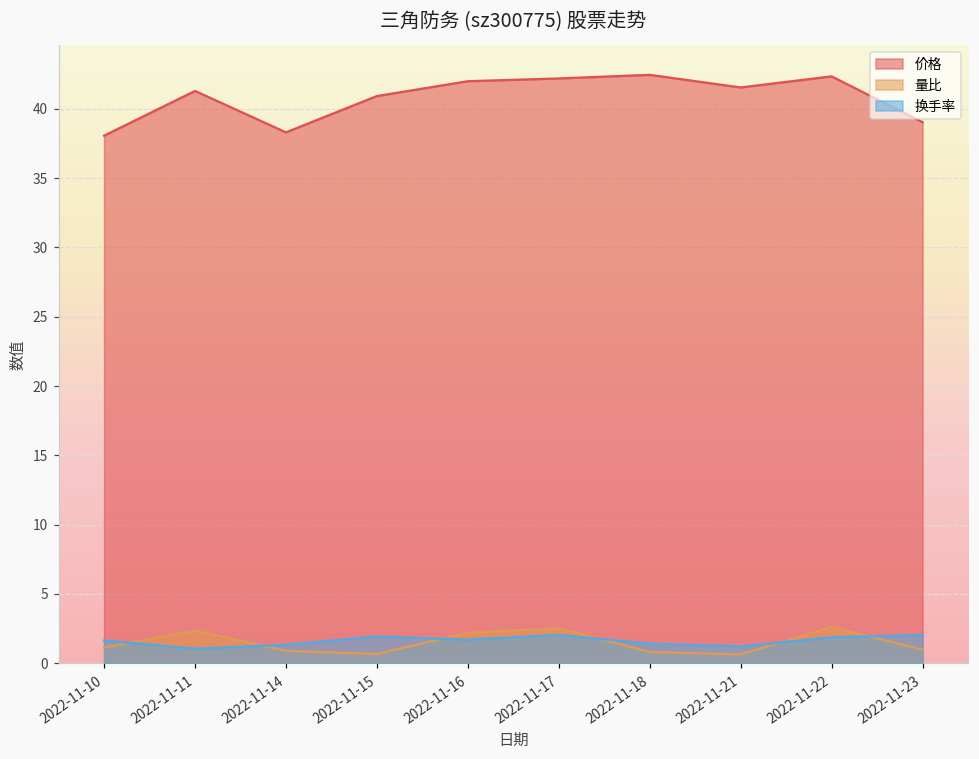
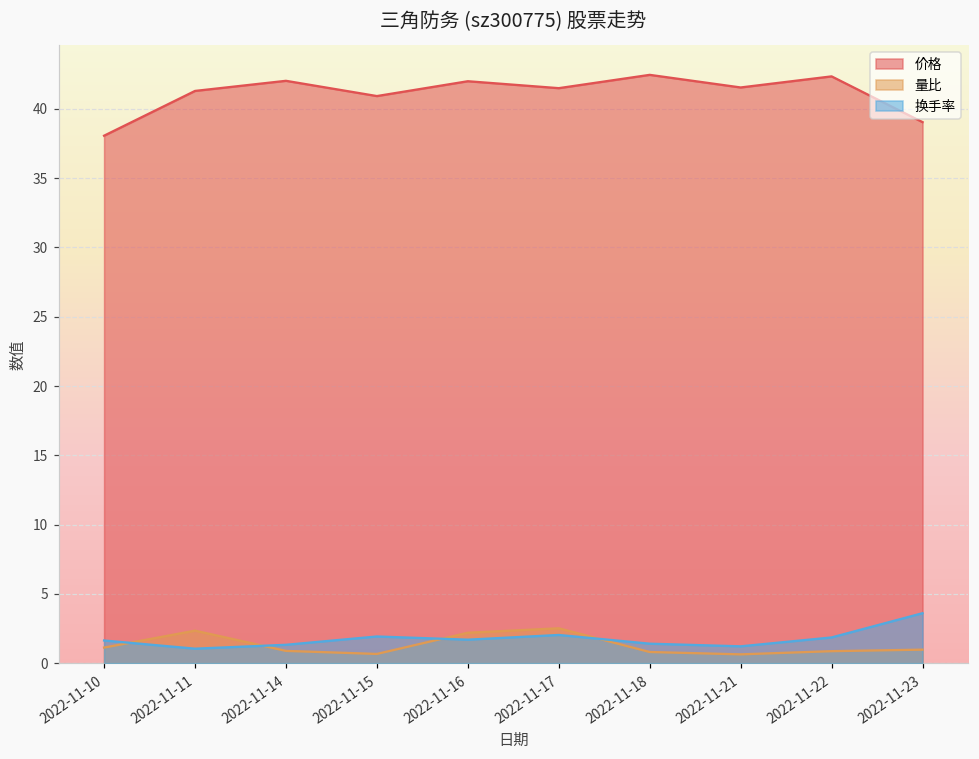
价格, 2022-11-14: 38.3 -> 42.0
价格, 2022-11-17: 42.2 -> 41.5
量比, 2022-11-22: 2.6 -> 0.9
换手率, 2022-11-23: 2.0 -> 3.6
